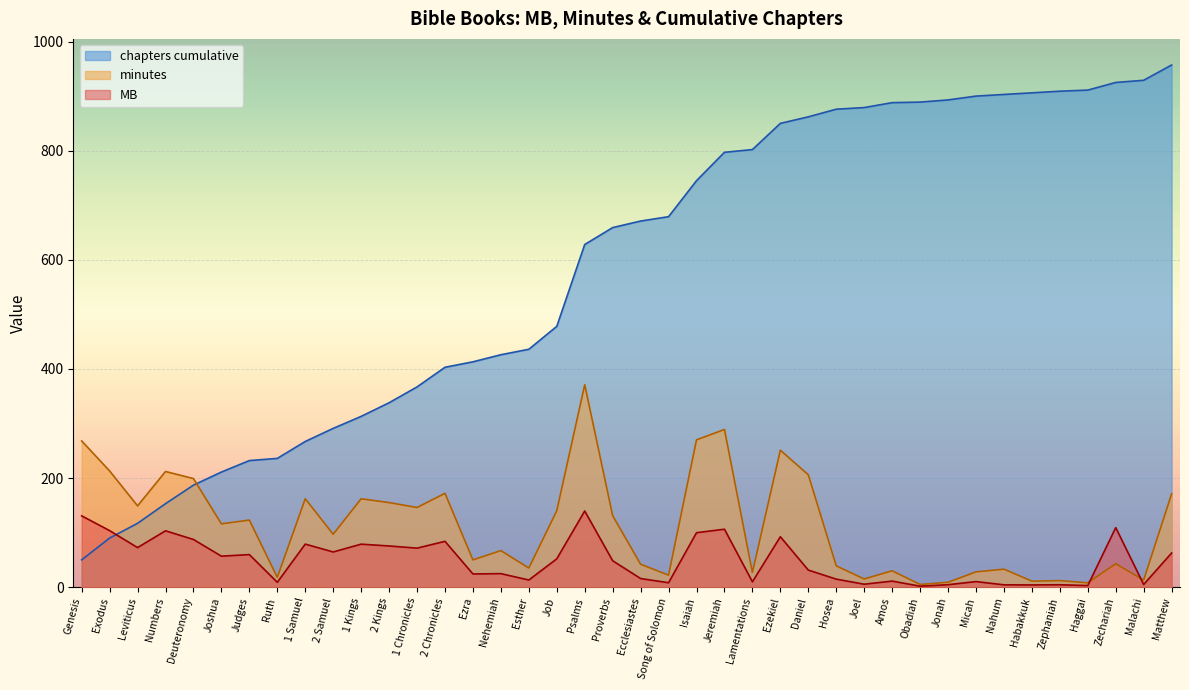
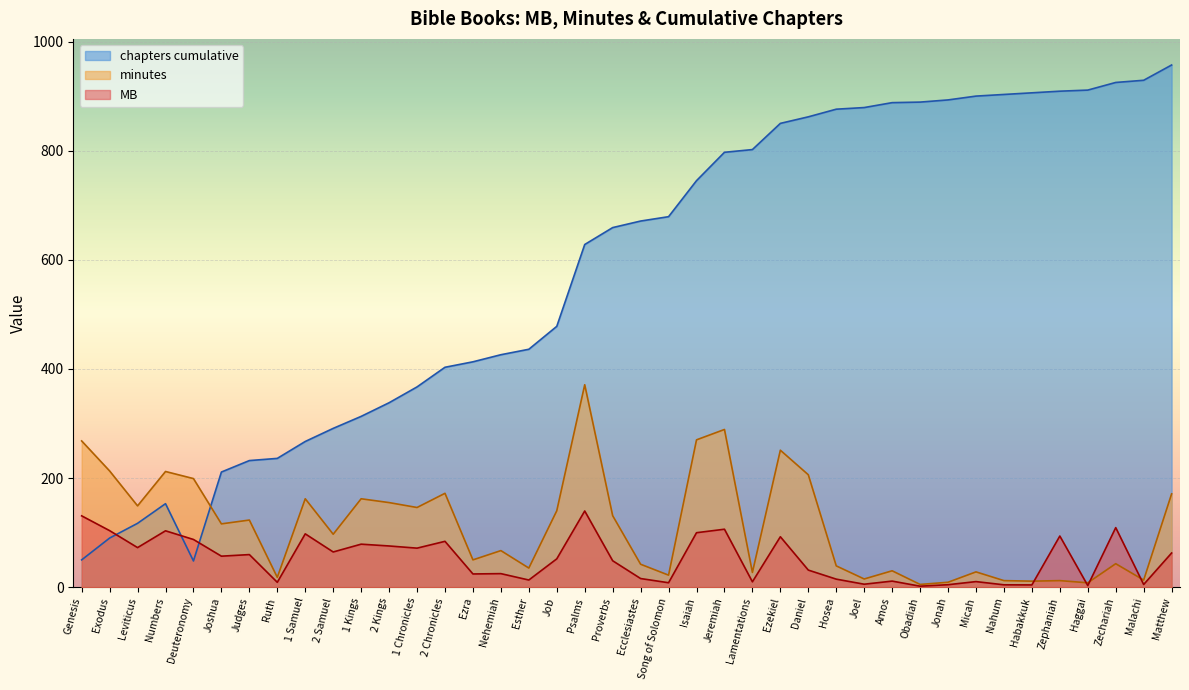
chapters cumulative, Deuteronomy: 190 -> 50
MB, 1 Samuel: 80 -> 100
minutes, Nahum: 30 -> 10
MB, Zephaniah: 0 -> 90
